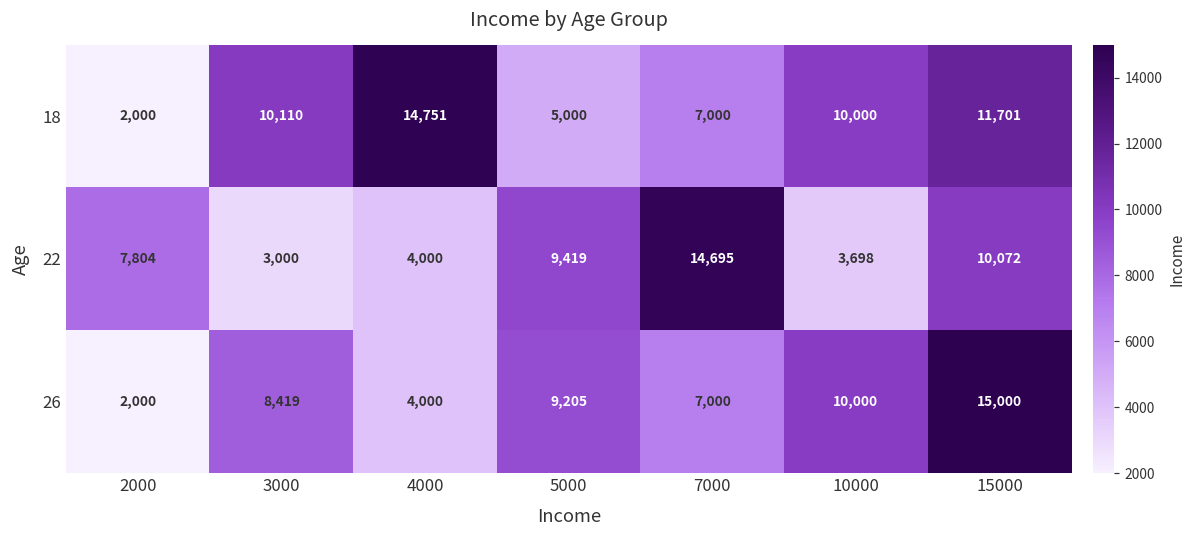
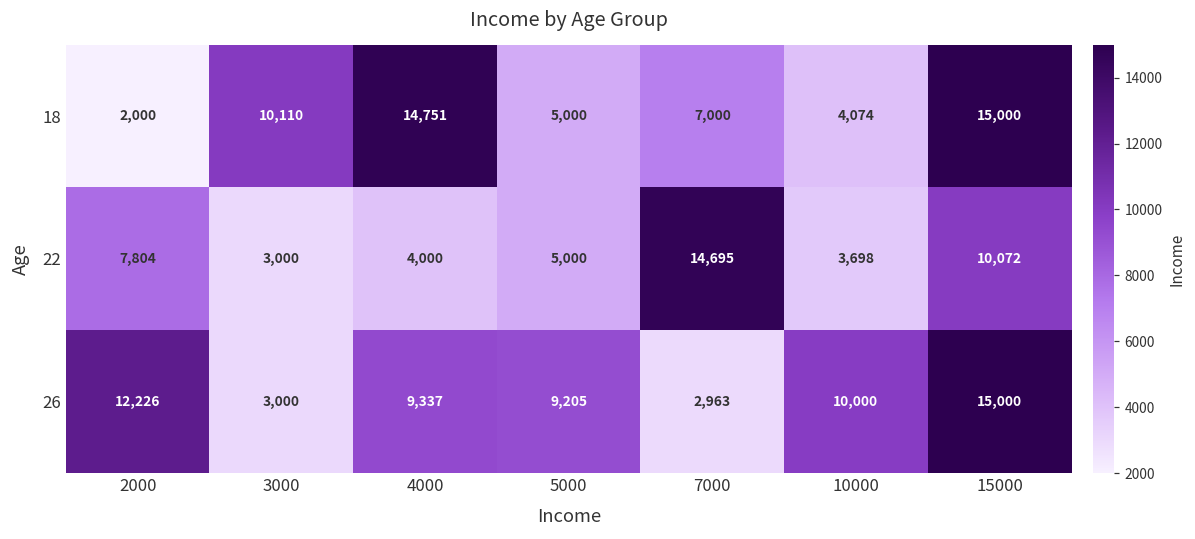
18, 10000: 10,000 -> 4,074
18, 15000: 11,701 -> 15,000
22, 5000: 9,419 -> 5,000
26, 2000: 2,000 -> 12,226
26, 3000: 8,419 -> 3,000
26, 4000: 4,000 -> 9,337
26, 7000: 7,000 -> 2,963
